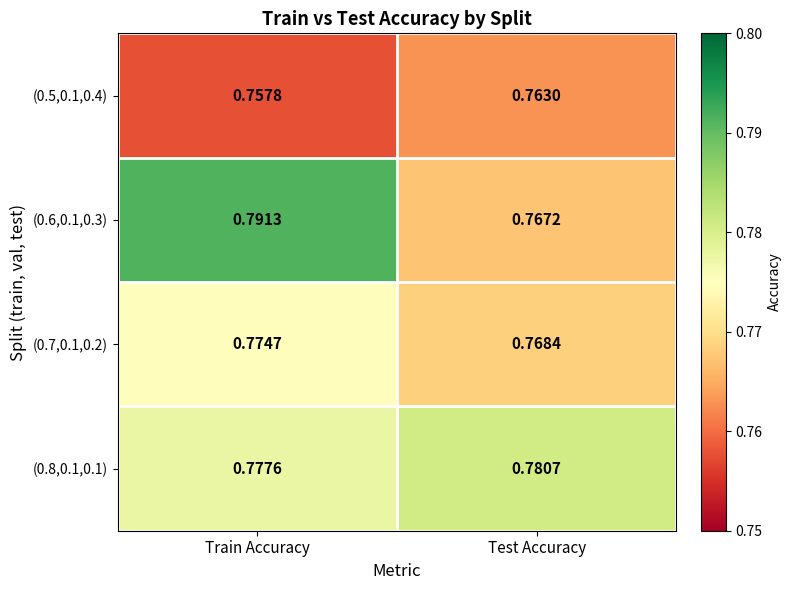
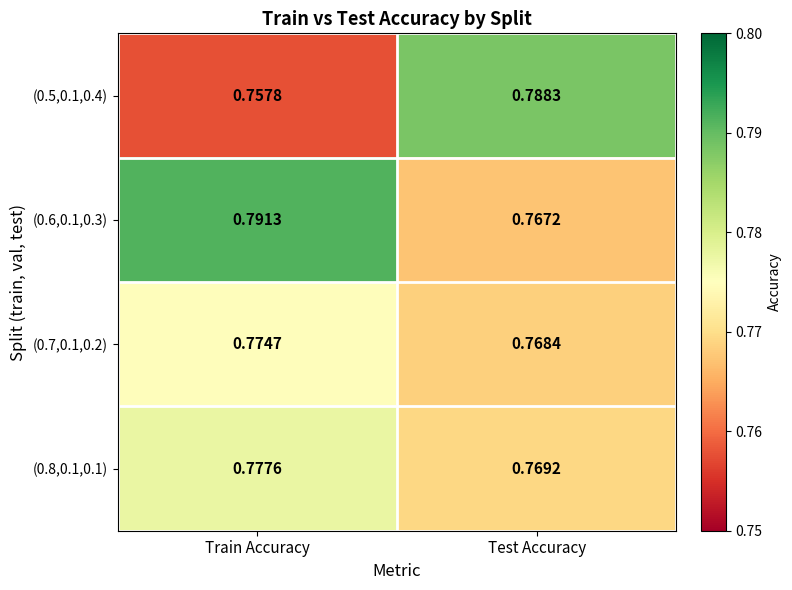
(0.5,0.1,0.4), Test Accuracy: 0.7630 -> 0.7883
(0.8,0.1,0.1), Test Accuracy: 0.7807 -> 0.7692
